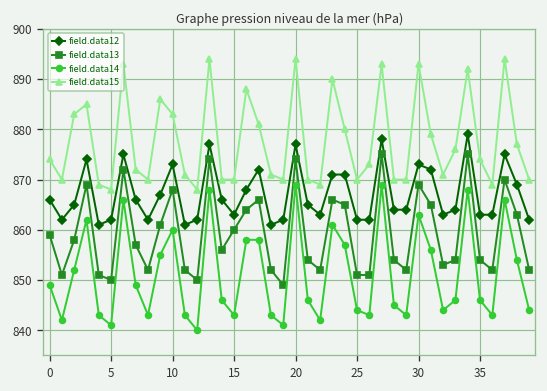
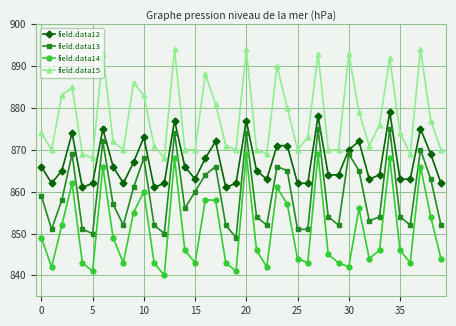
field.data12, 30: 873 -> 870
field.data14, 30: 863 -> 842
